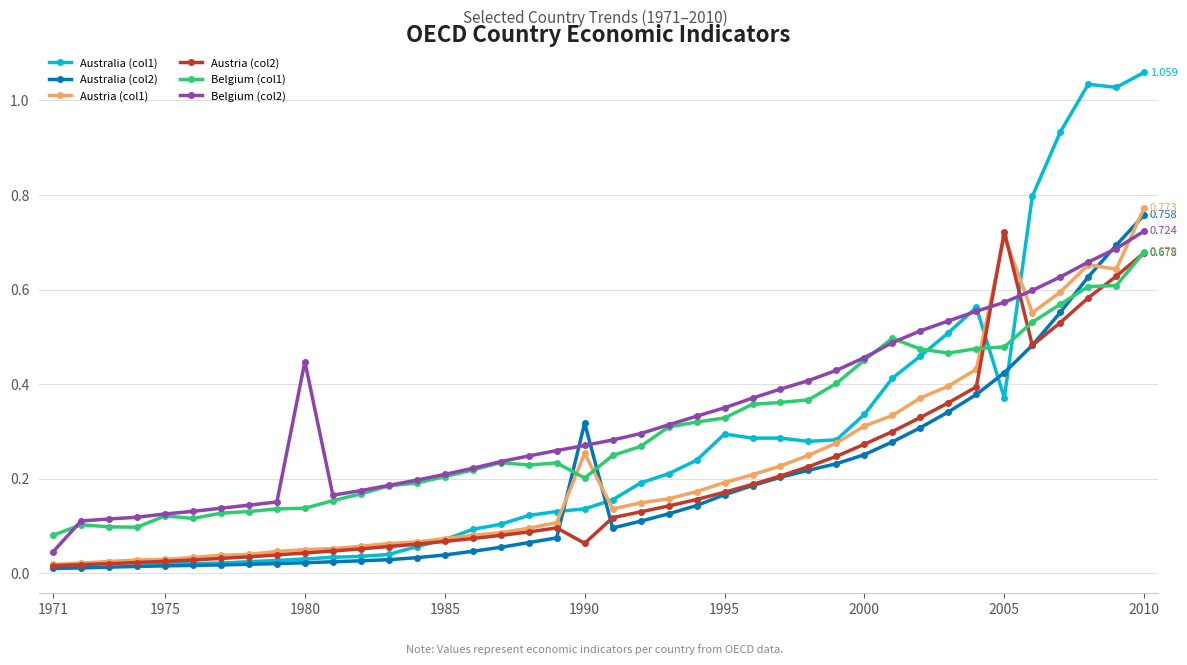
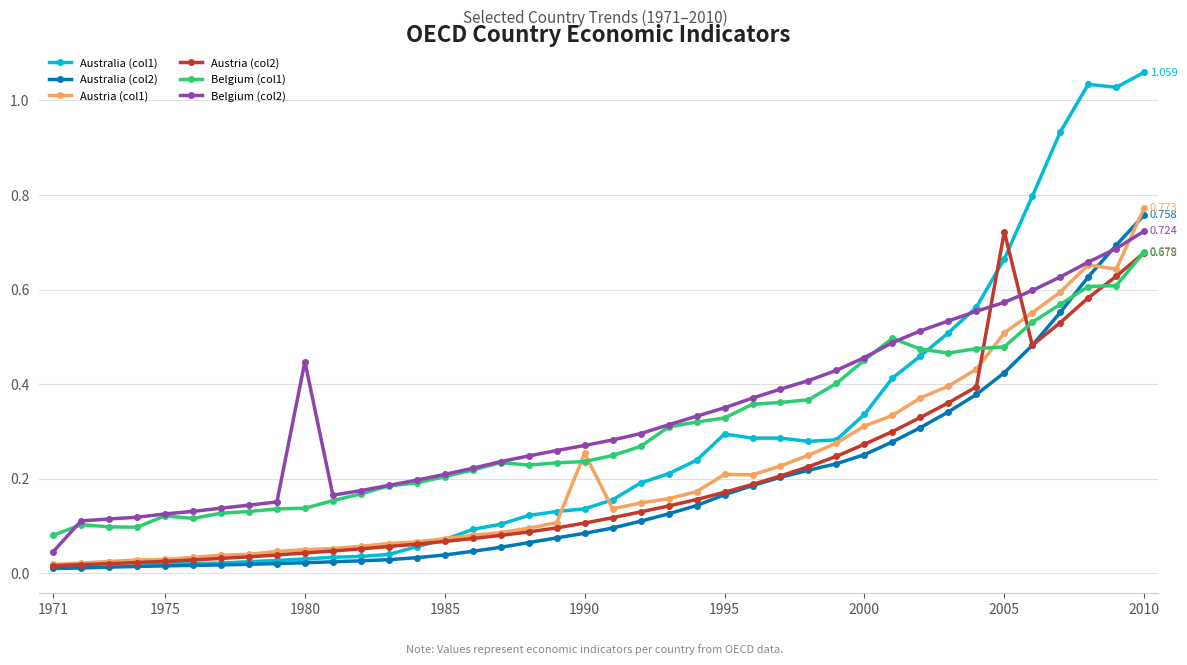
Australia (col2), 1990: 0.32 -> 0.08
Austria (col2), 1990: 0.06 -> 0.11
Belgium (col1), 1990: 0.20 -> 0.24
Austria (col1), 1995: 0.19 -> 0.21
Australia (col1), 2005: 0.37 -> 0.66
Austria (col1), 2005: 0.71 -> 0.51
